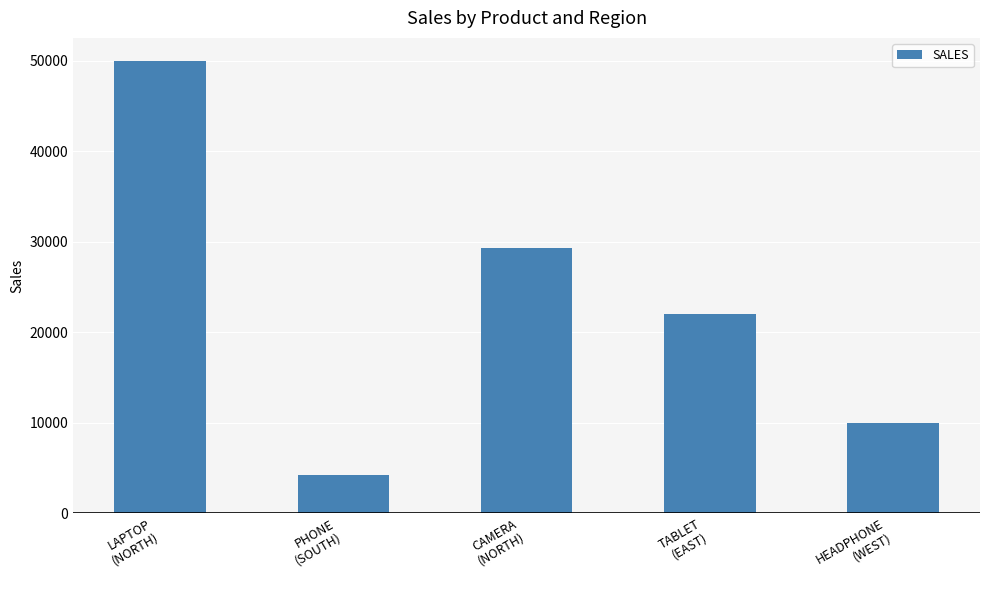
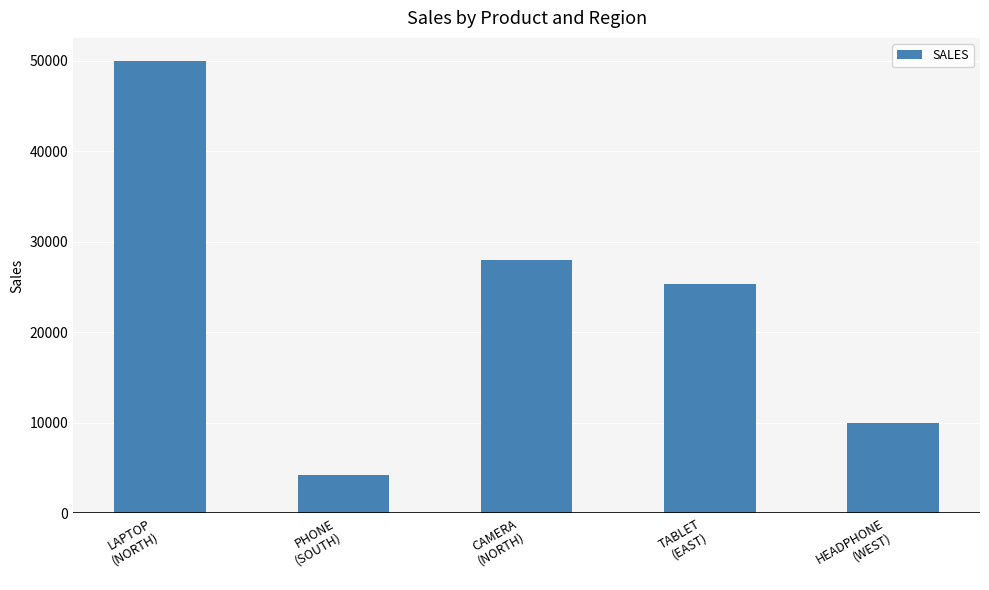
CAMERA (NORTH): 29000 -> 28000
TABLET (EAST): 22000 -> 25000
